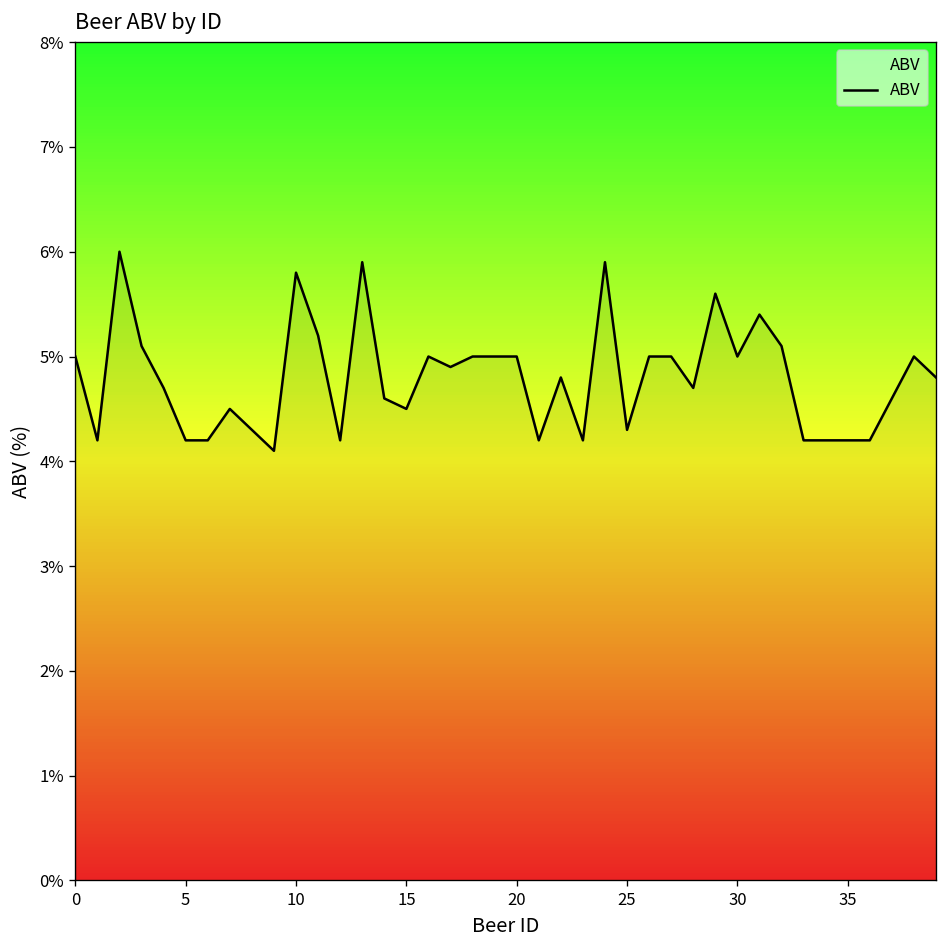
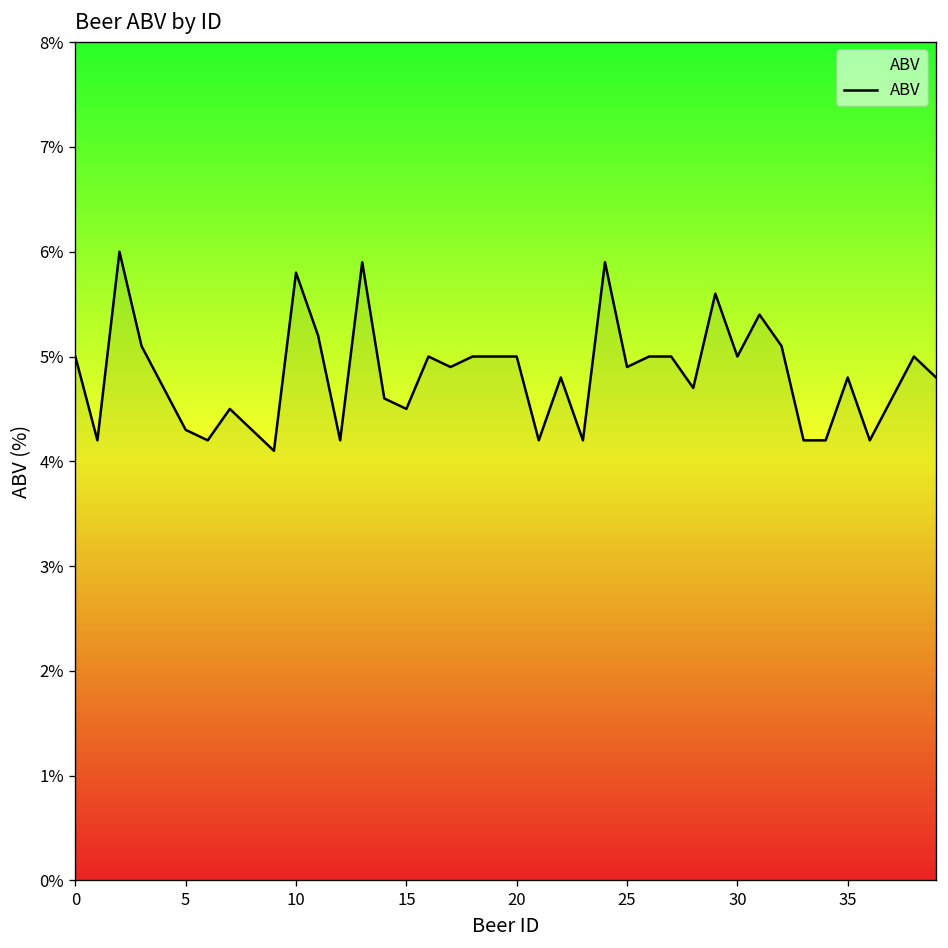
5: 4.2% -> 4.3%
25: 4.3% -> 4.9%
35: 4.2% -> 4.8%
